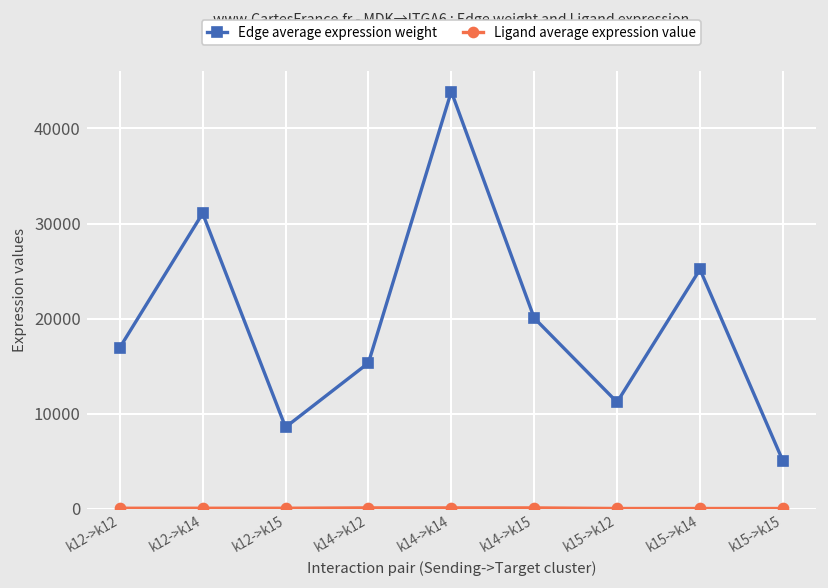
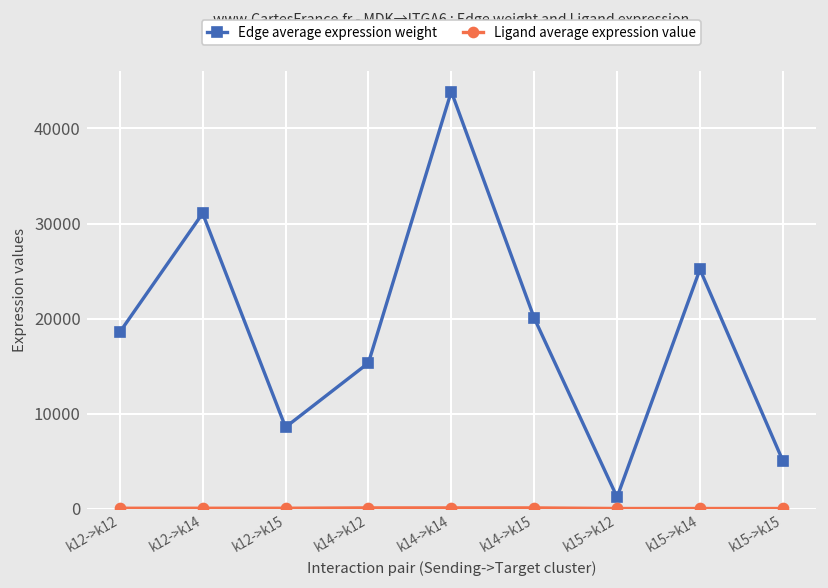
Edge average expression weight, k12->k12: 17000 -> 19000
Edge average expression weight, k15->k12: 11000 -> 1000
